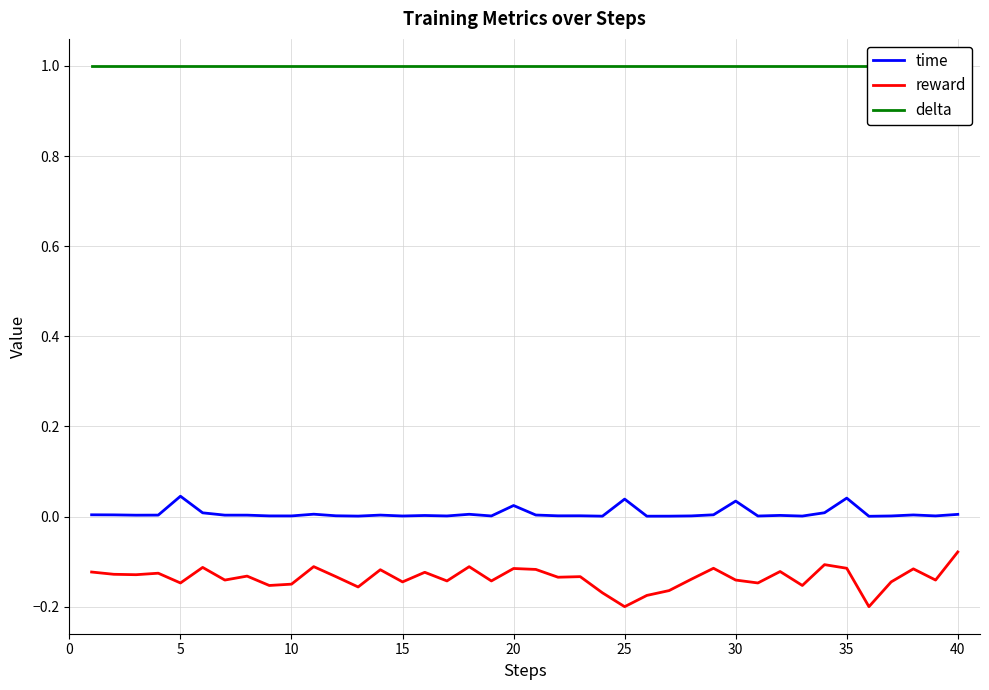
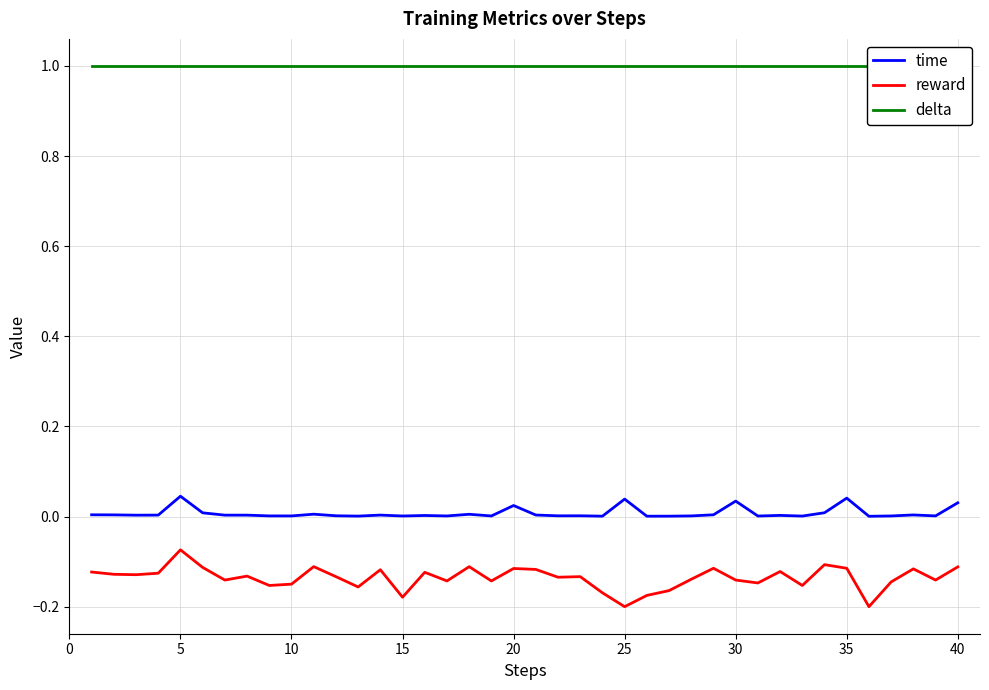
reward, 5: -0.15 -> -0.07
reward, 15: -0.15 -> -0.18
time, 40: 0.00 -> 0.03
reward, 40: -0.08 -> -0.11
